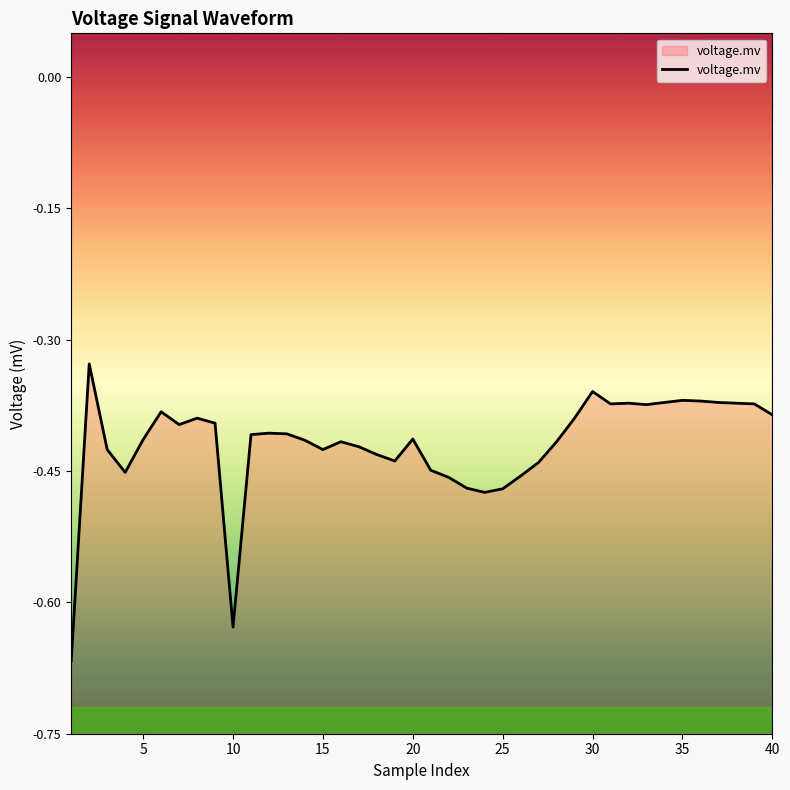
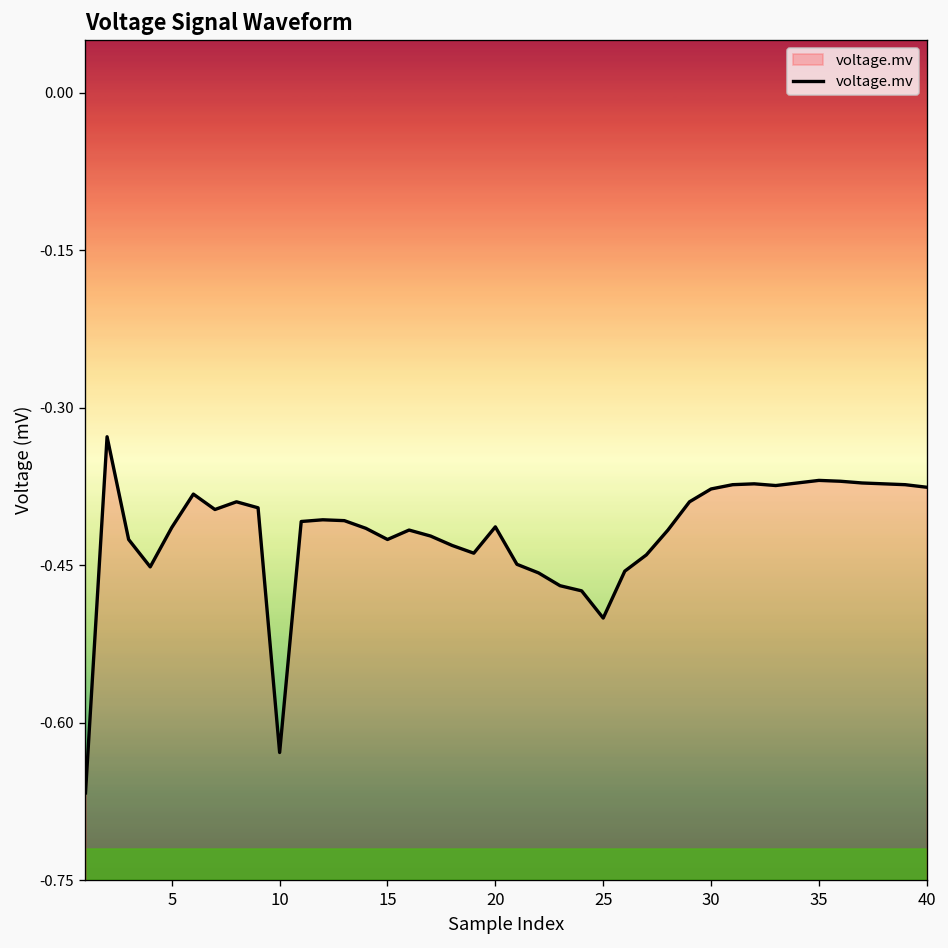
25: -0.47 -> -0.50
30: -0.36 -> -0.38
40: -0.39 -> -0.38
